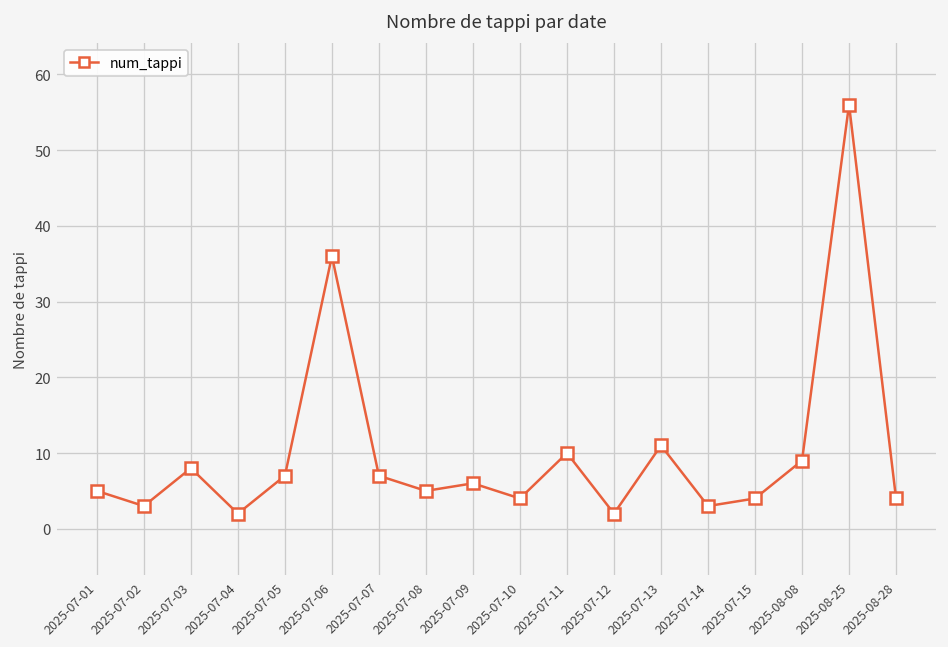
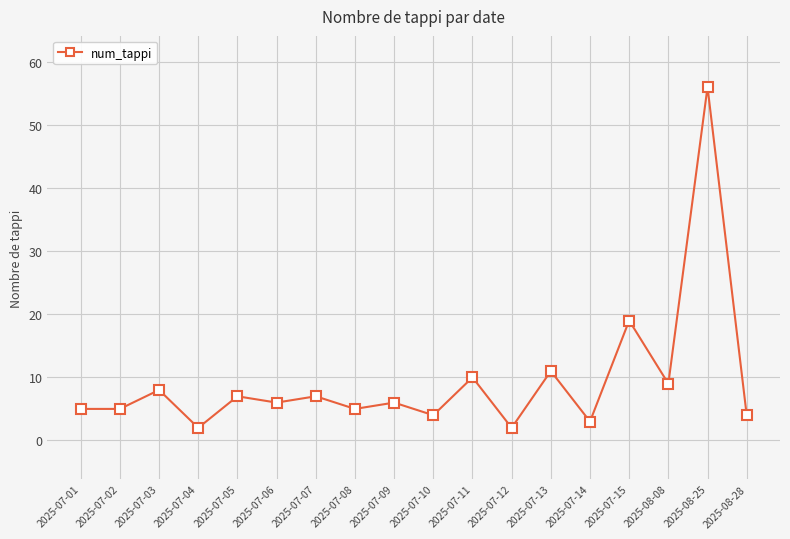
2025-07-02: 3 -> 5
2025-07-06: 36 -> 6
2025-07-15: 4 -> 19
